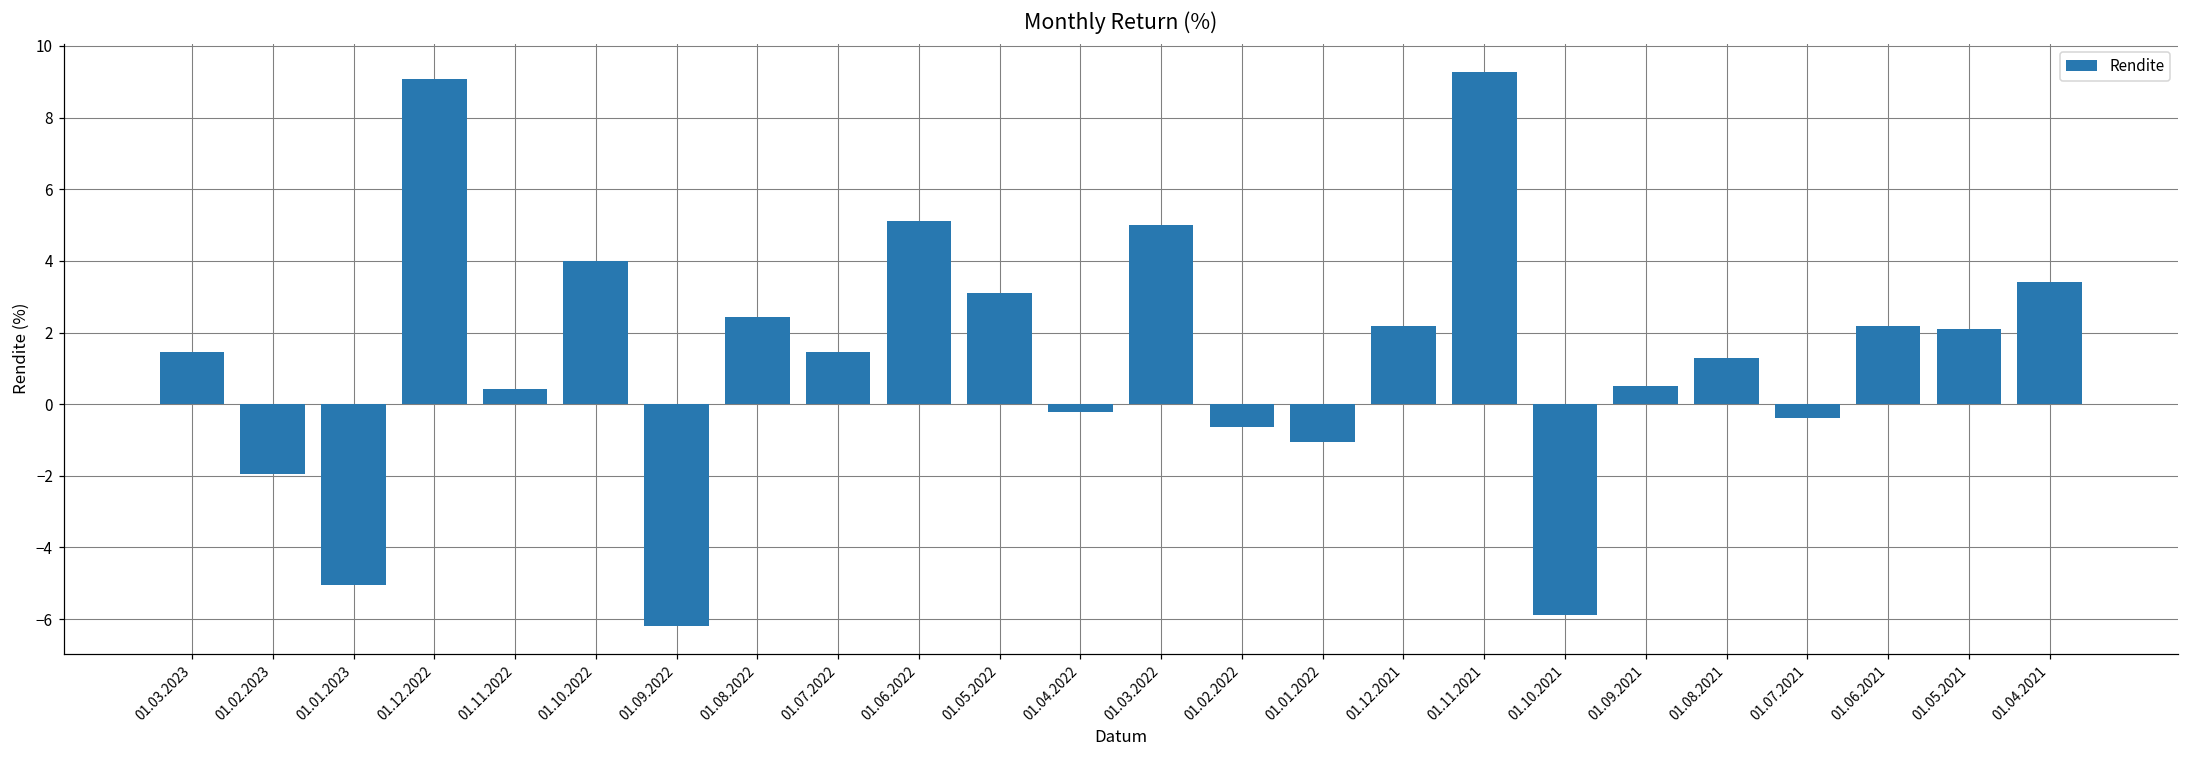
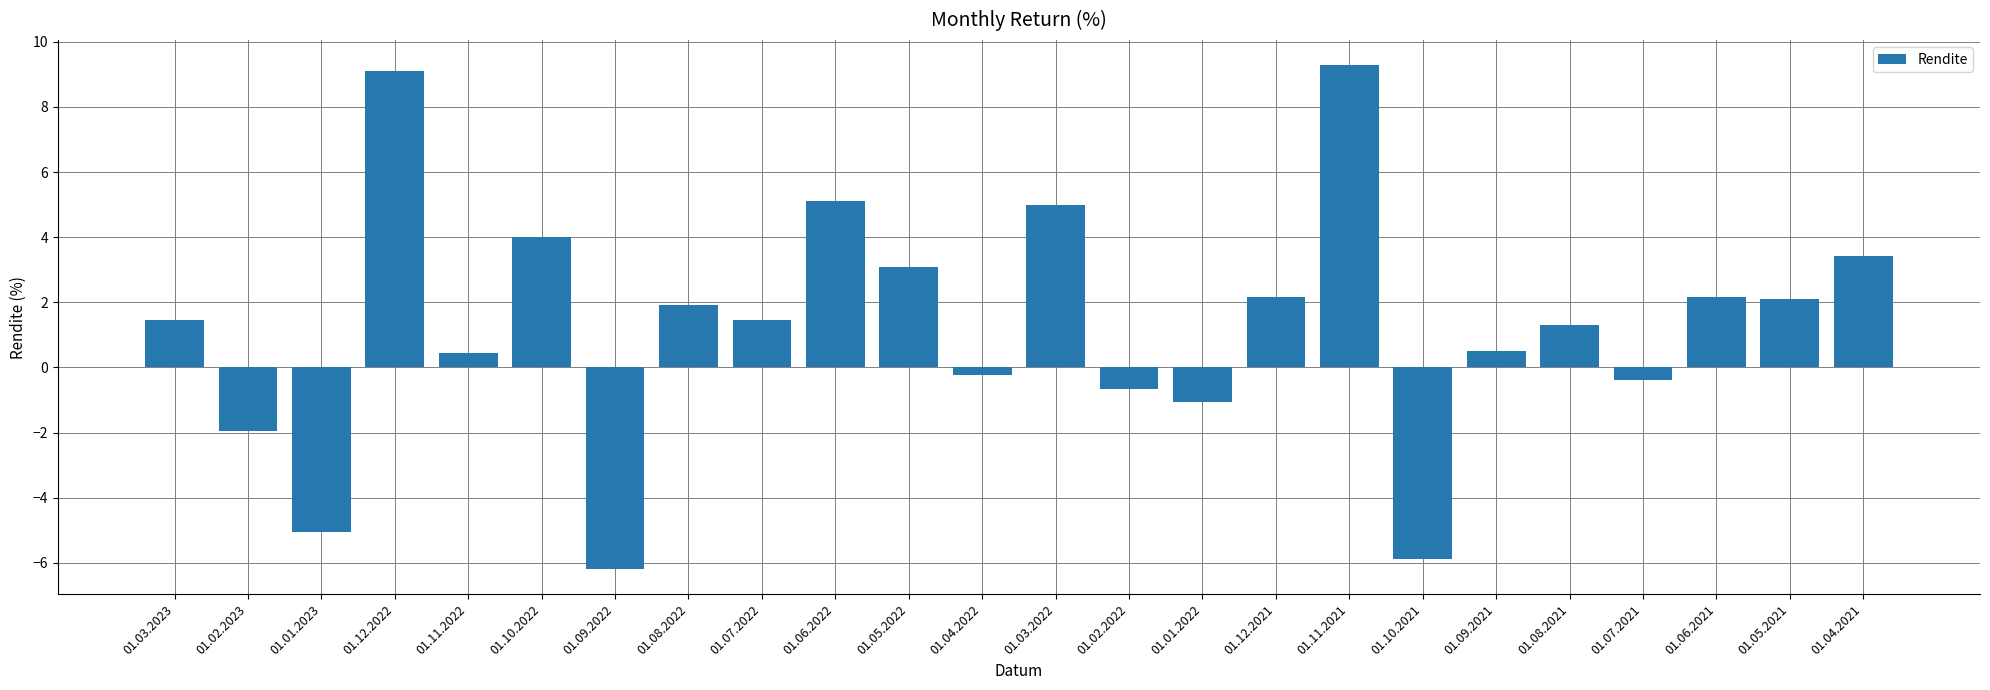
01.08.2022: 2.4 -> 1.9
